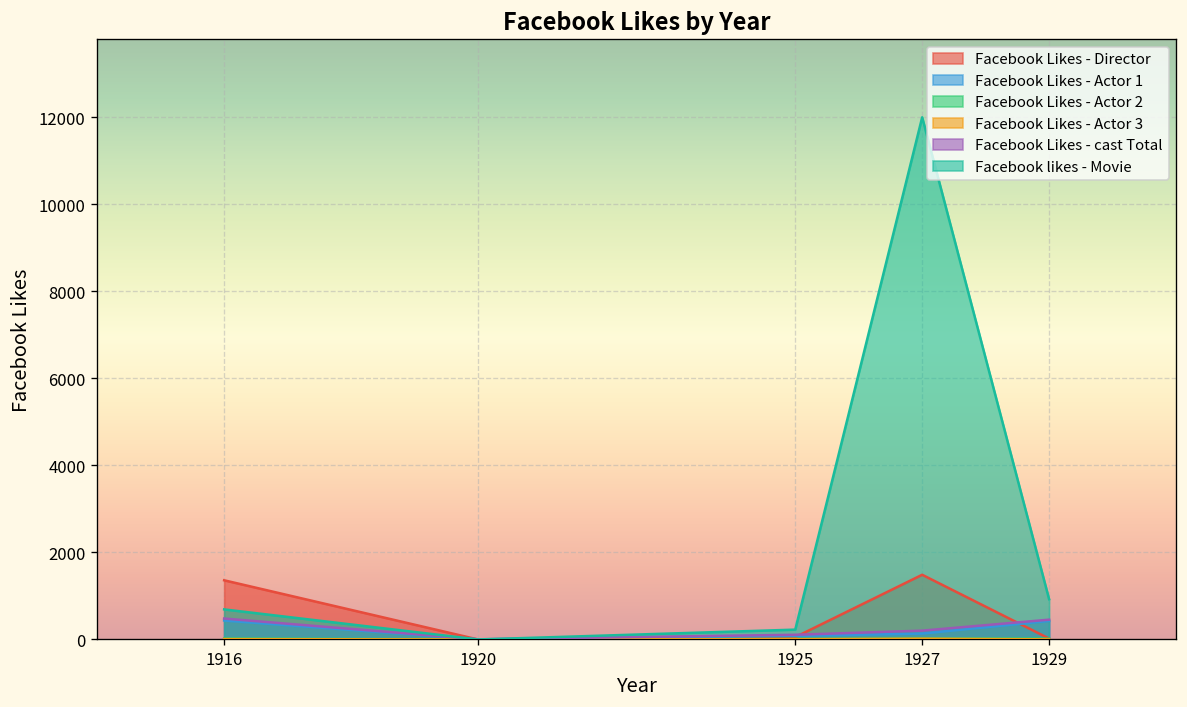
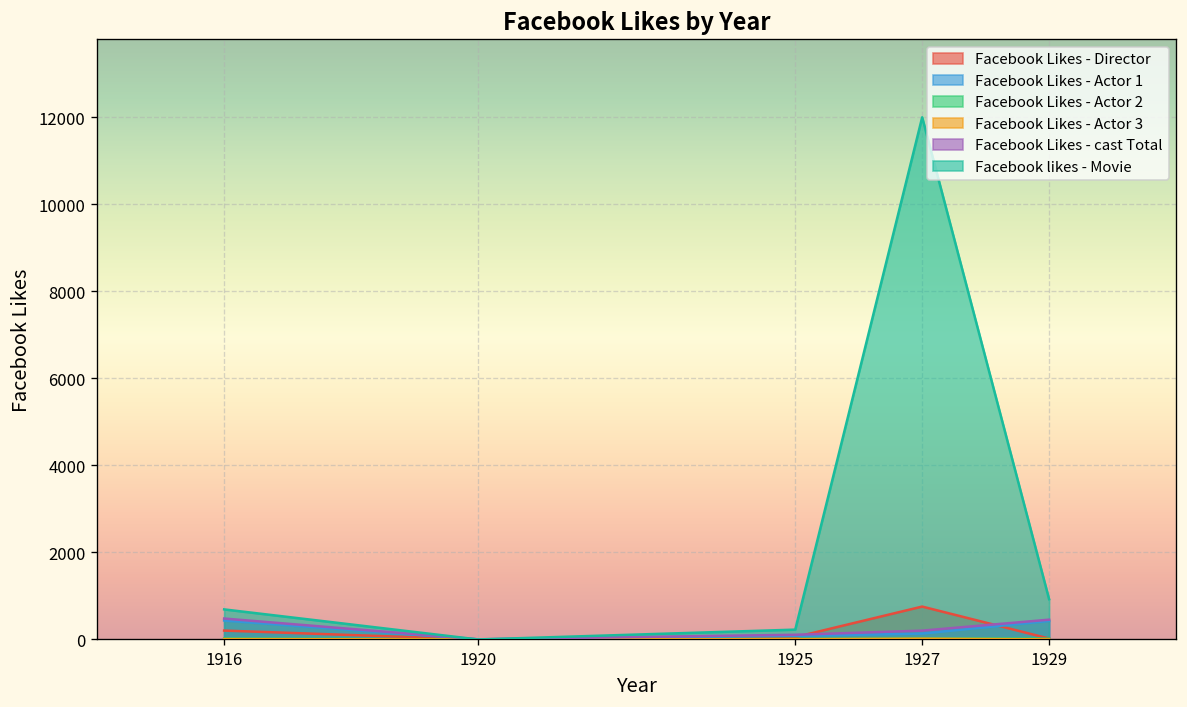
Facebook Likes - Director, 1916: 1400 -> 200
Facebook Likes - Director, 1927: 1500 -> 800
